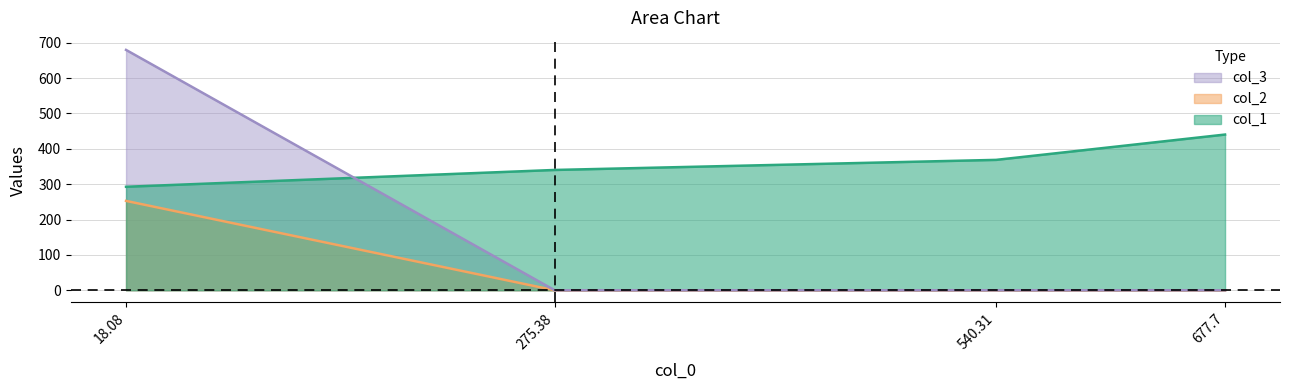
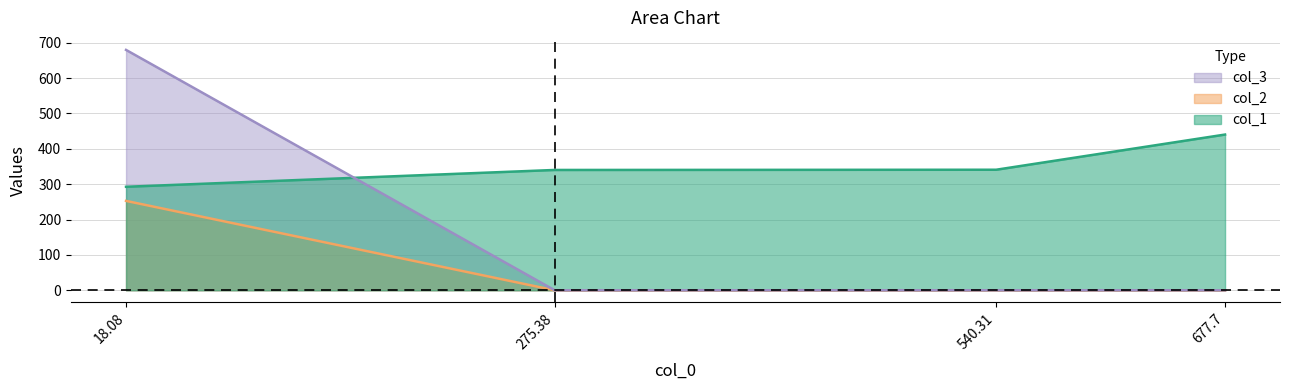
col_1, 540.31: 370 -> 340
